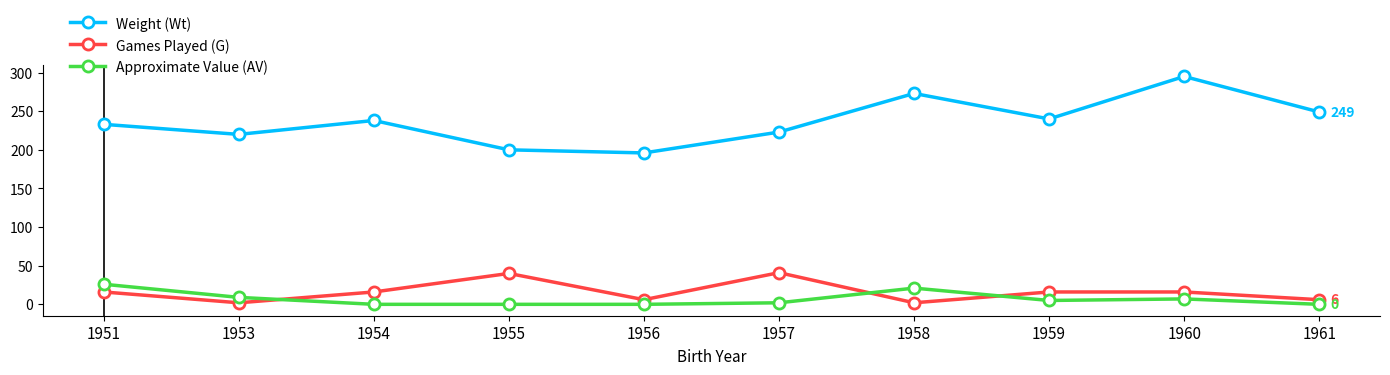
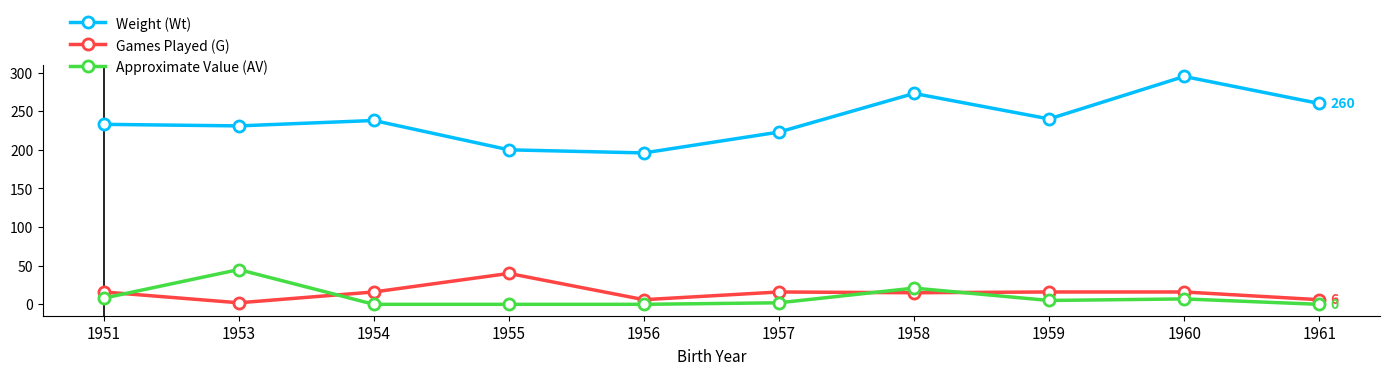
Approximate Value (AV), 1951: 30 -> 10
Weight (Wt), 1953: 220 -> 230
Approximate Value (AV), 1953: 10 -> 50
Games Played (G), 1957: 40 -> 20
Games Played (G), 1958: 0 -> 20
Weight (Wt), 1961: 249 -> 260
